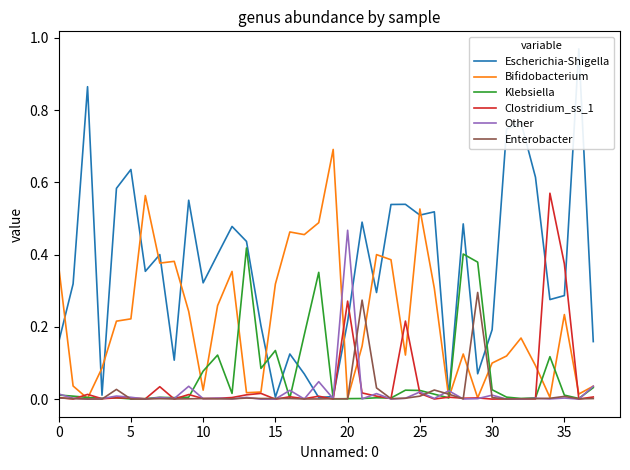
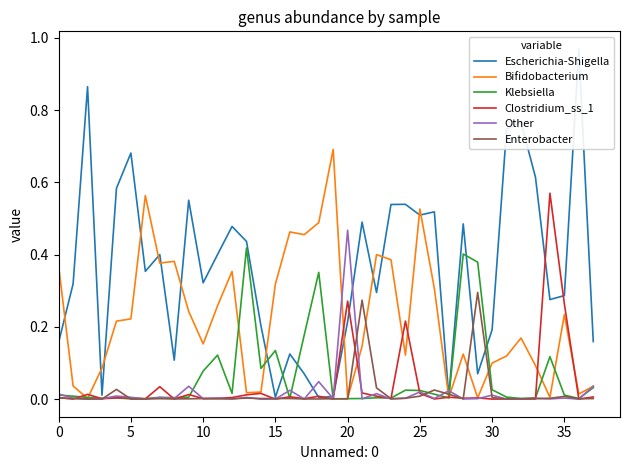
Escherichia-Shigella, 5: 0.64 -> 0.68
Bifidobacterium, 10: 0.03 -> 0.15
Clostridium_ss_1, 35: 0.37 -> 0.26
